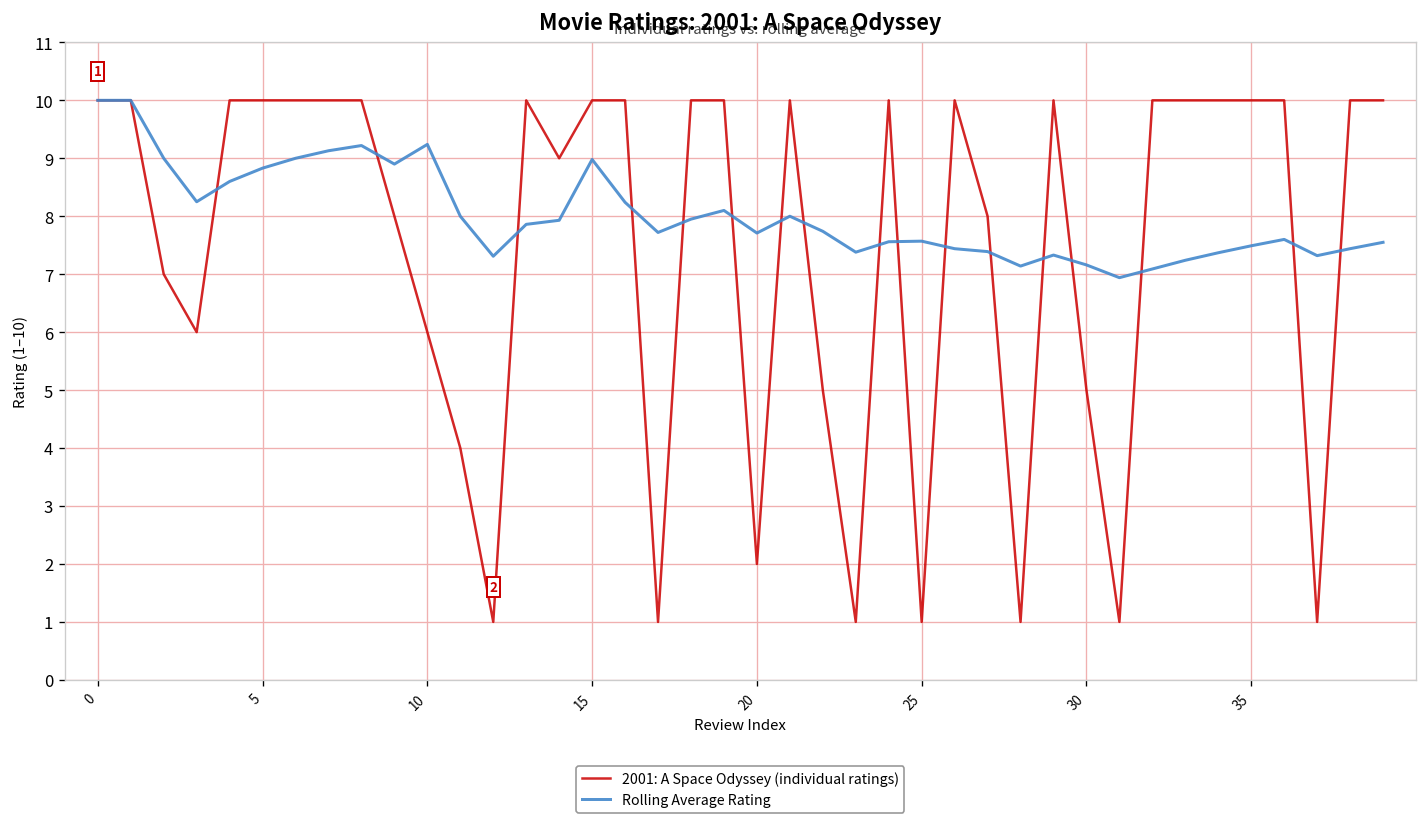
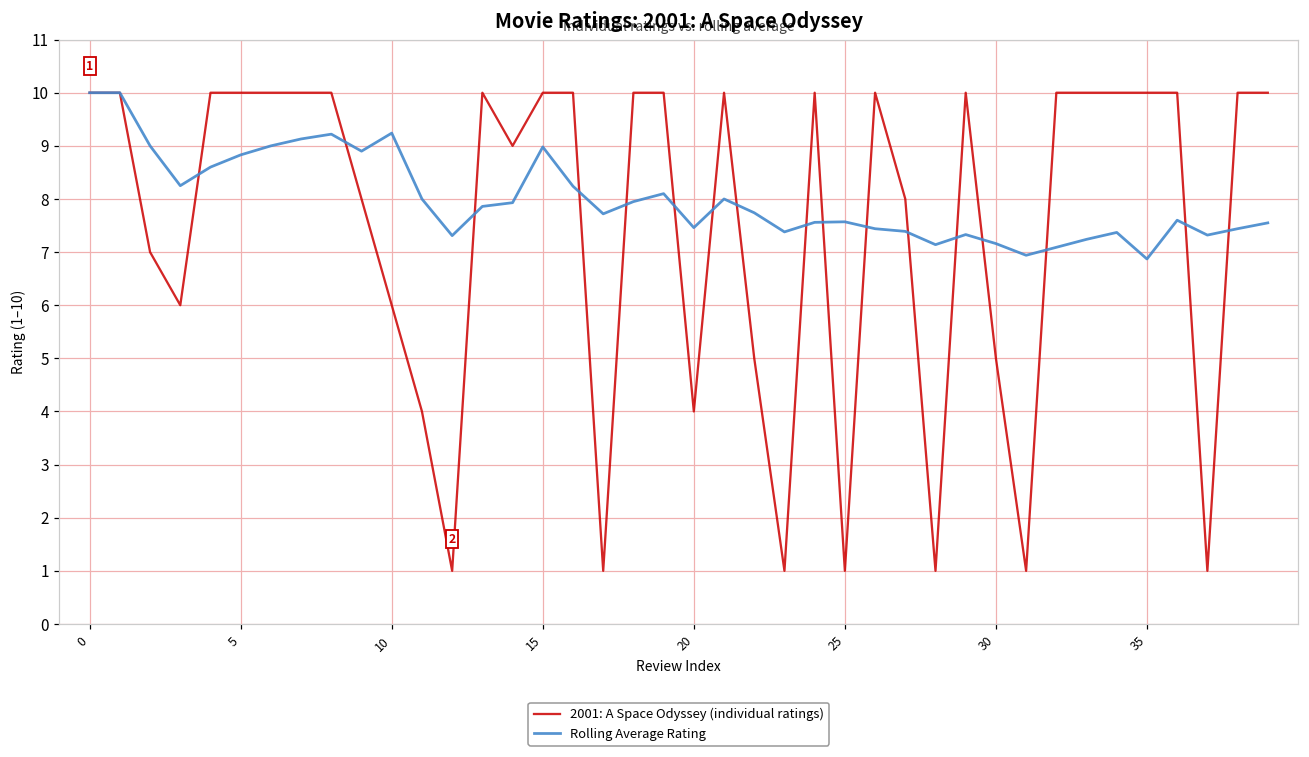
2001: A Space Odyssey (individual ratings), 20: 2 -> 4
Rolling Average Rating, 20: 7.7 -> 7.5
Rolling Average Rating, 35: 7.5 -> 6.9
